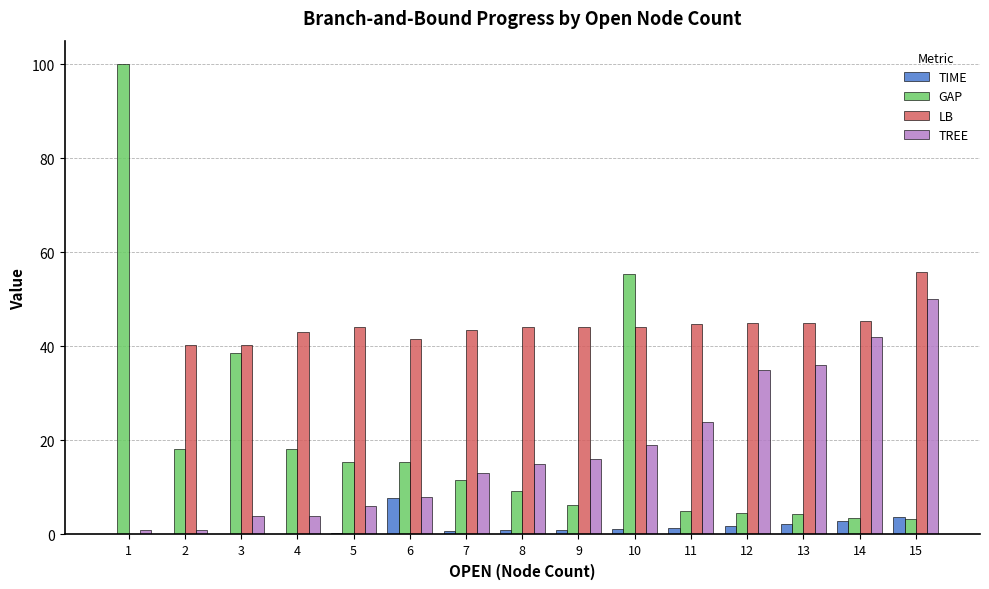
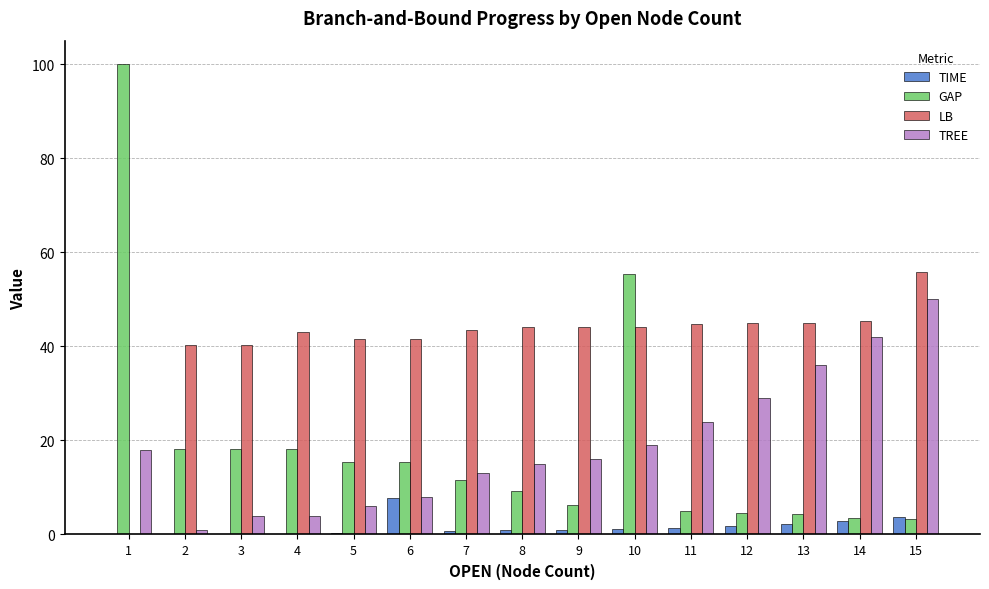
TREE, 1: 1 -> 18
GAP, 3: 39 -> 18
LB, 5: 44 -> 42
TREE, 12: 35 -> 29
